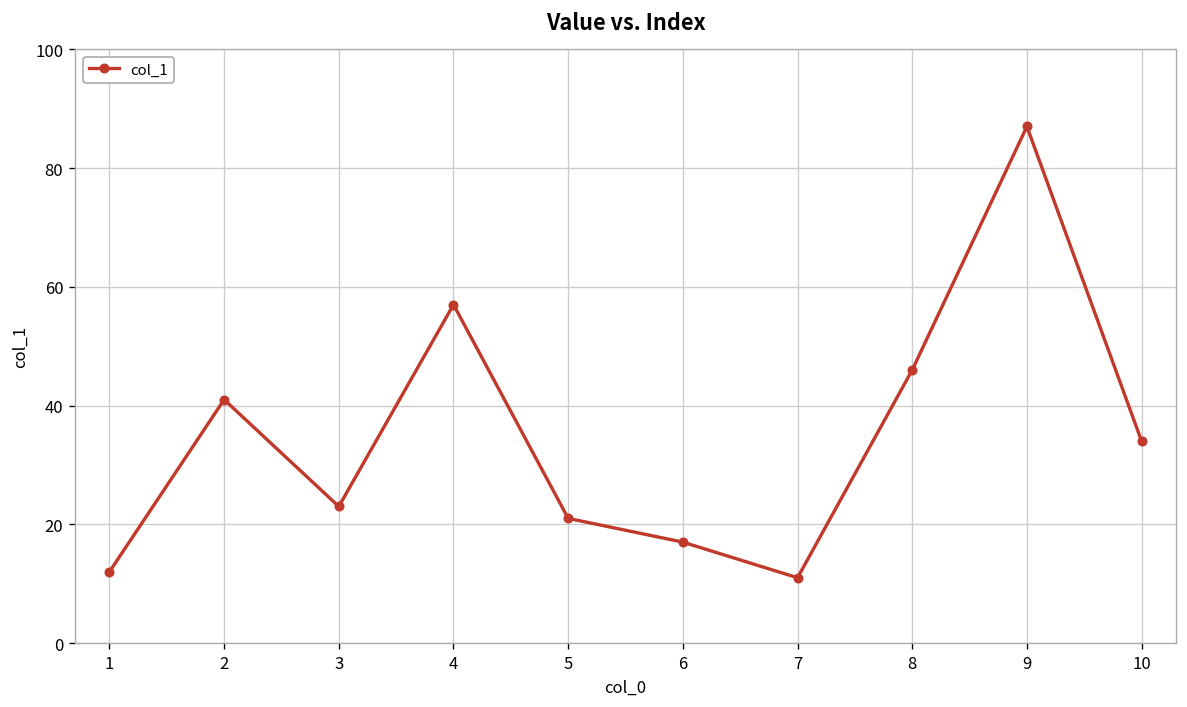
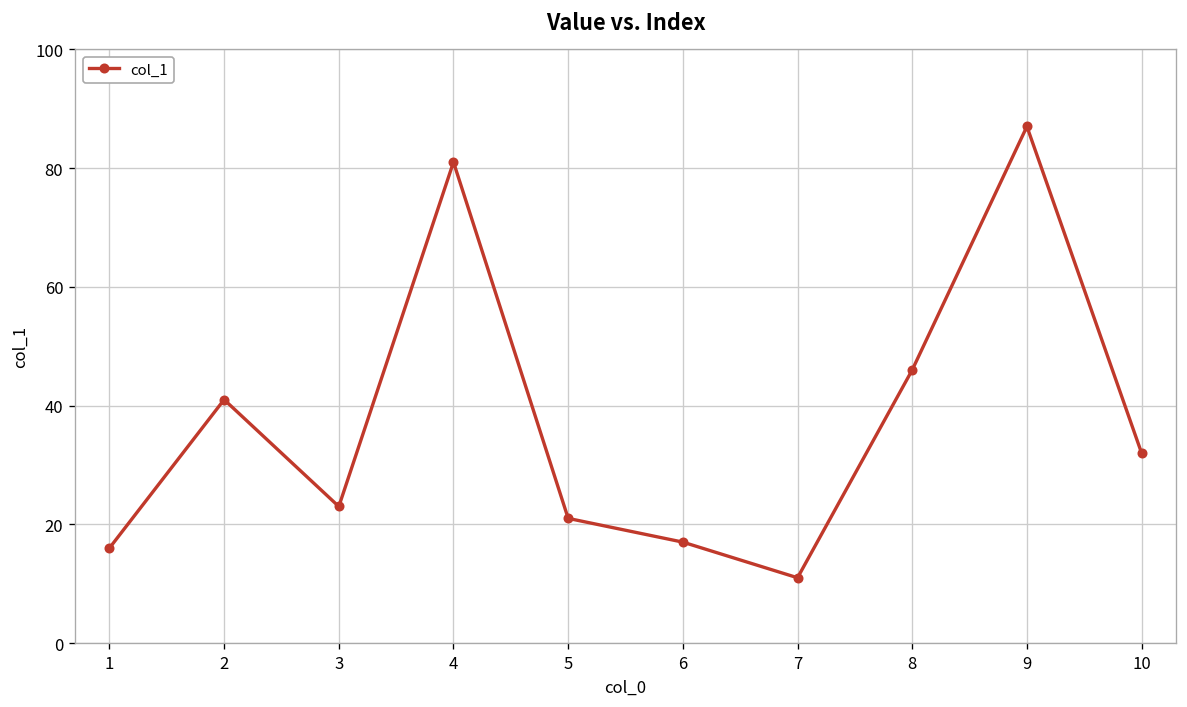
1: 12 -> 16
4: 57 -> 81
10: 34 -> 32
